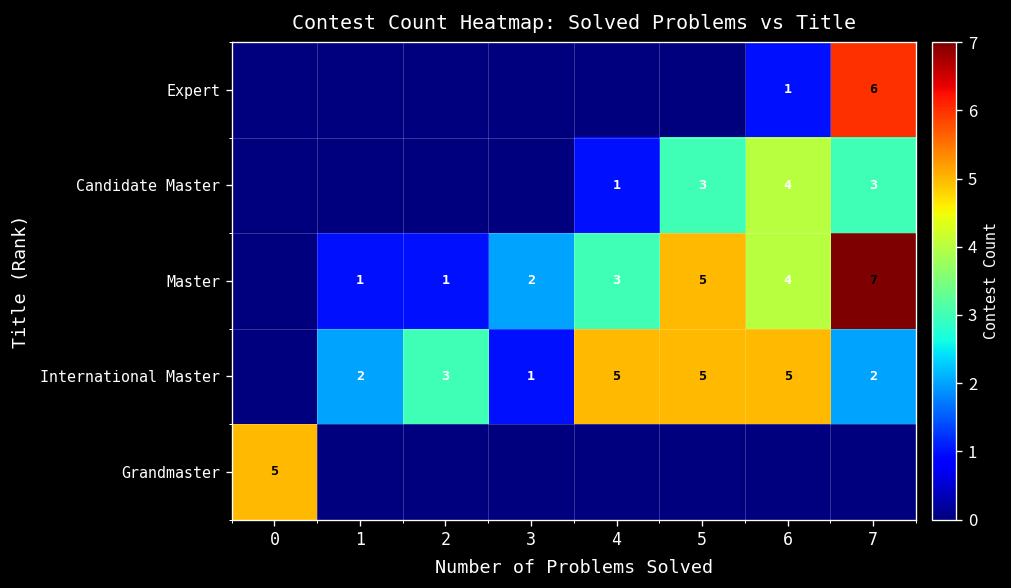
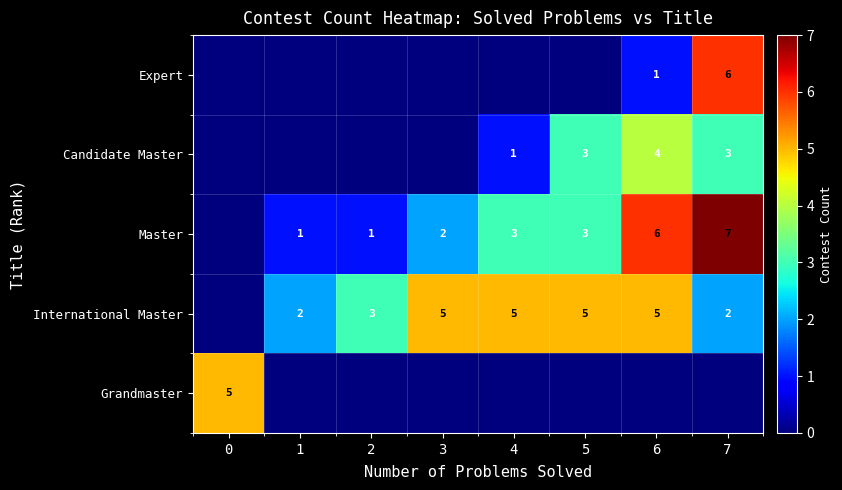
Master, 5: 5 -> 3
Master, 6: 4 -> 6
International Master, 3: 1 -> 5
